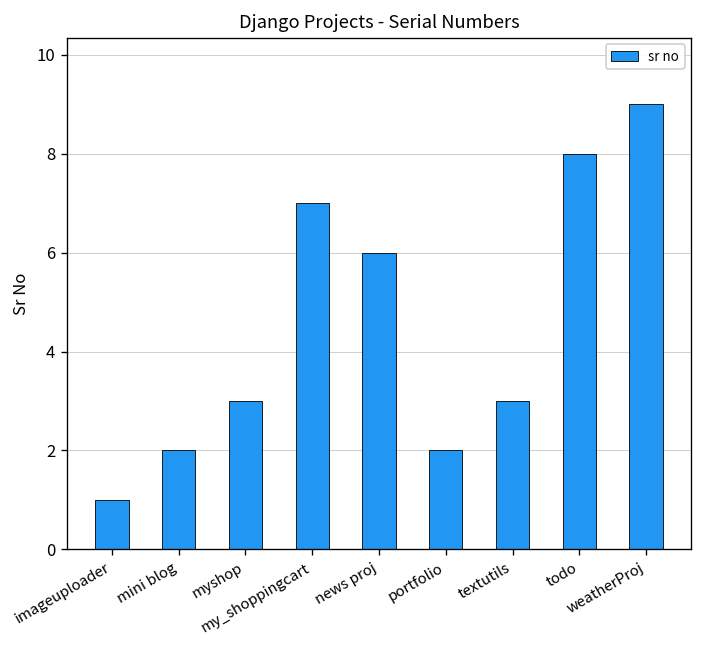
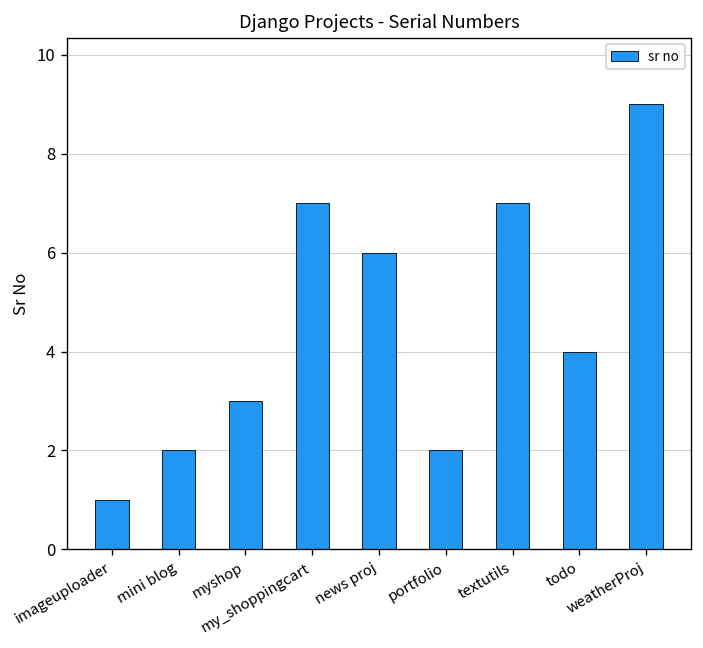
textutils: 3 -> 7
todo: 8 -> 4
